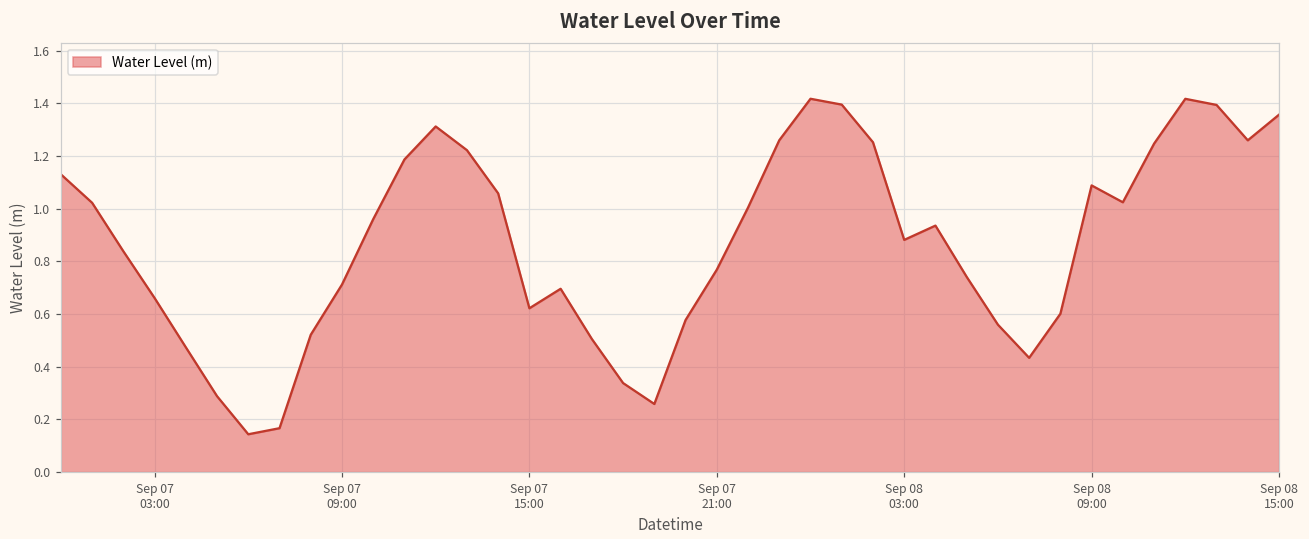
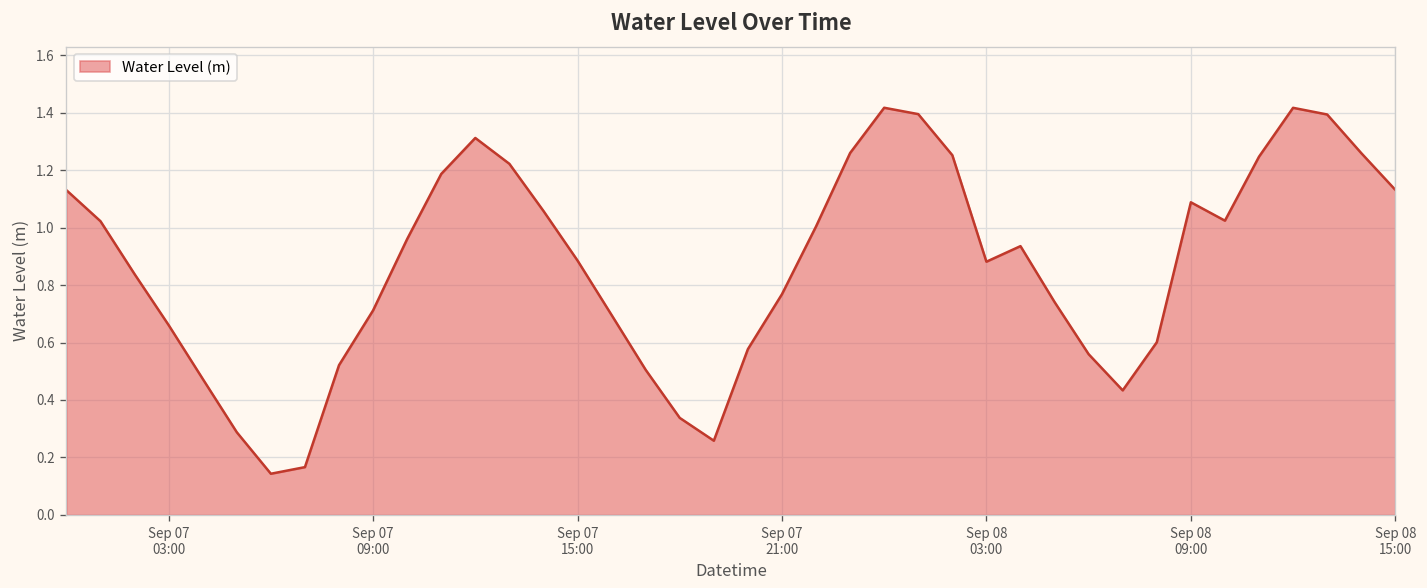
Sep 07 15:00: 0.62 -> 0.89
Sep 08 15:00: 1.36 -> 1.13
